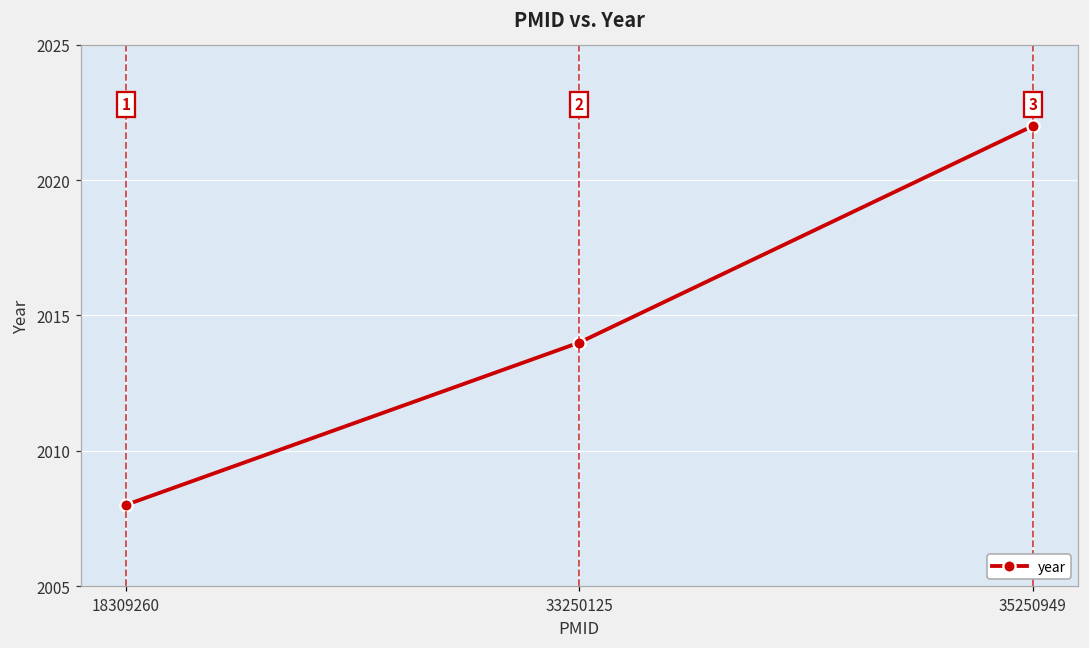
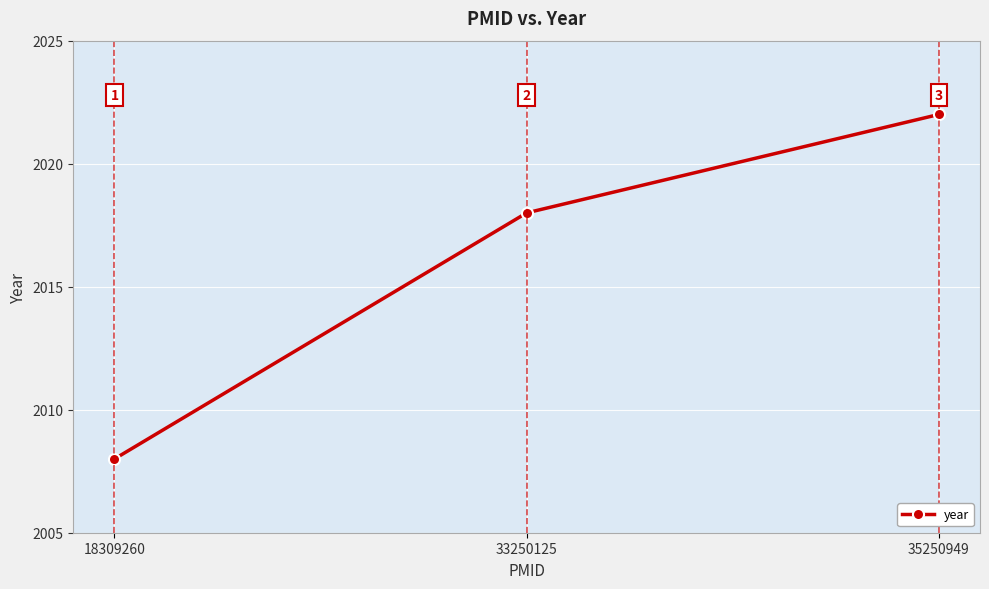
33250125: 2014 -> 2018
